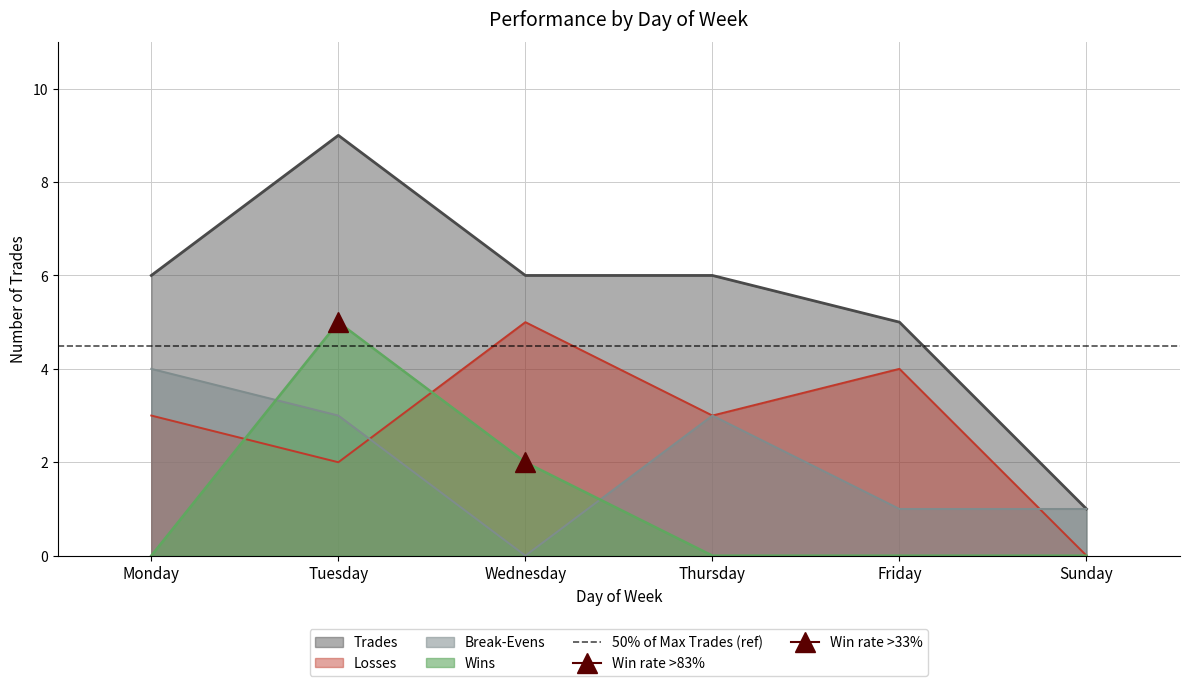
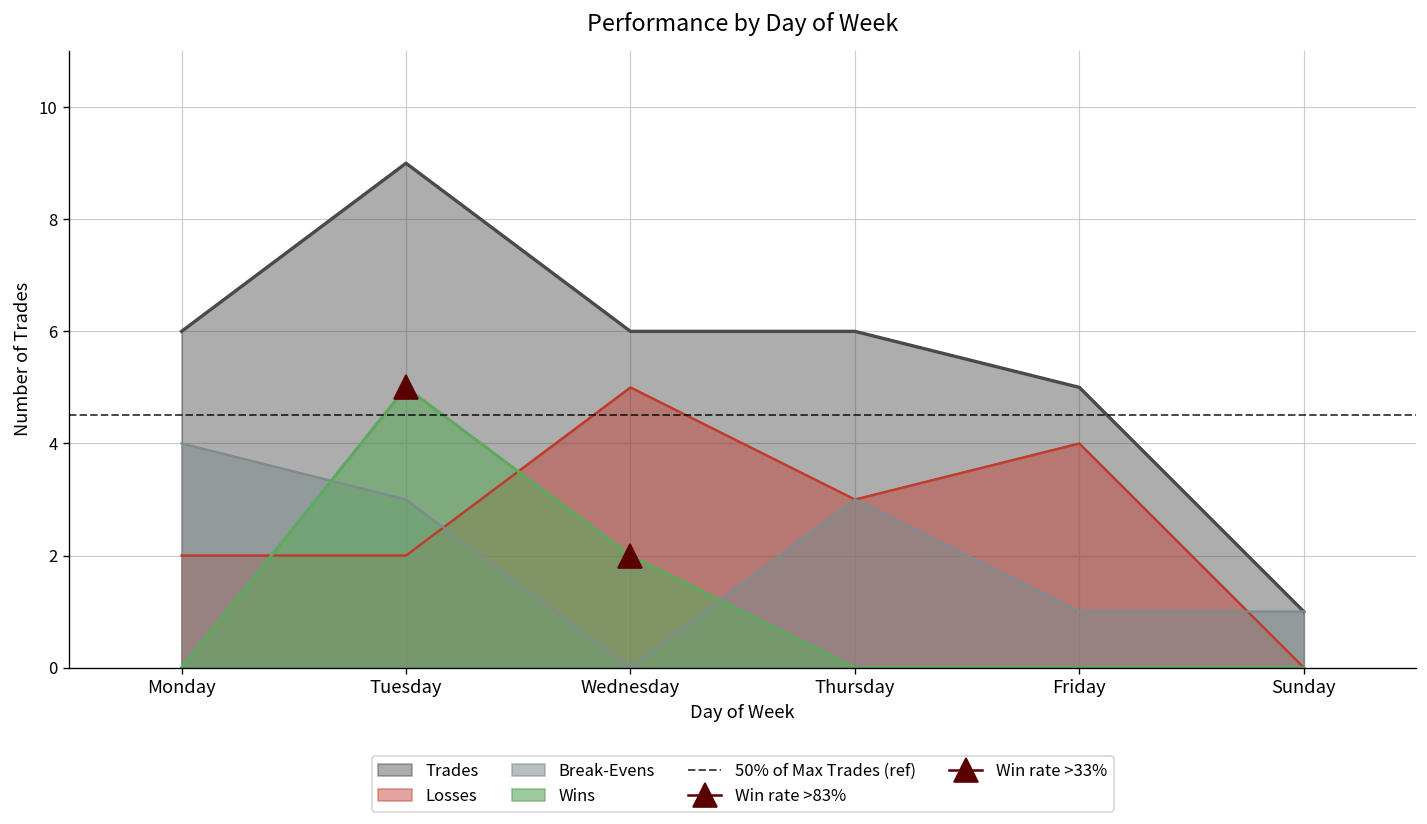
Losses, Monday: 3 -> 2
